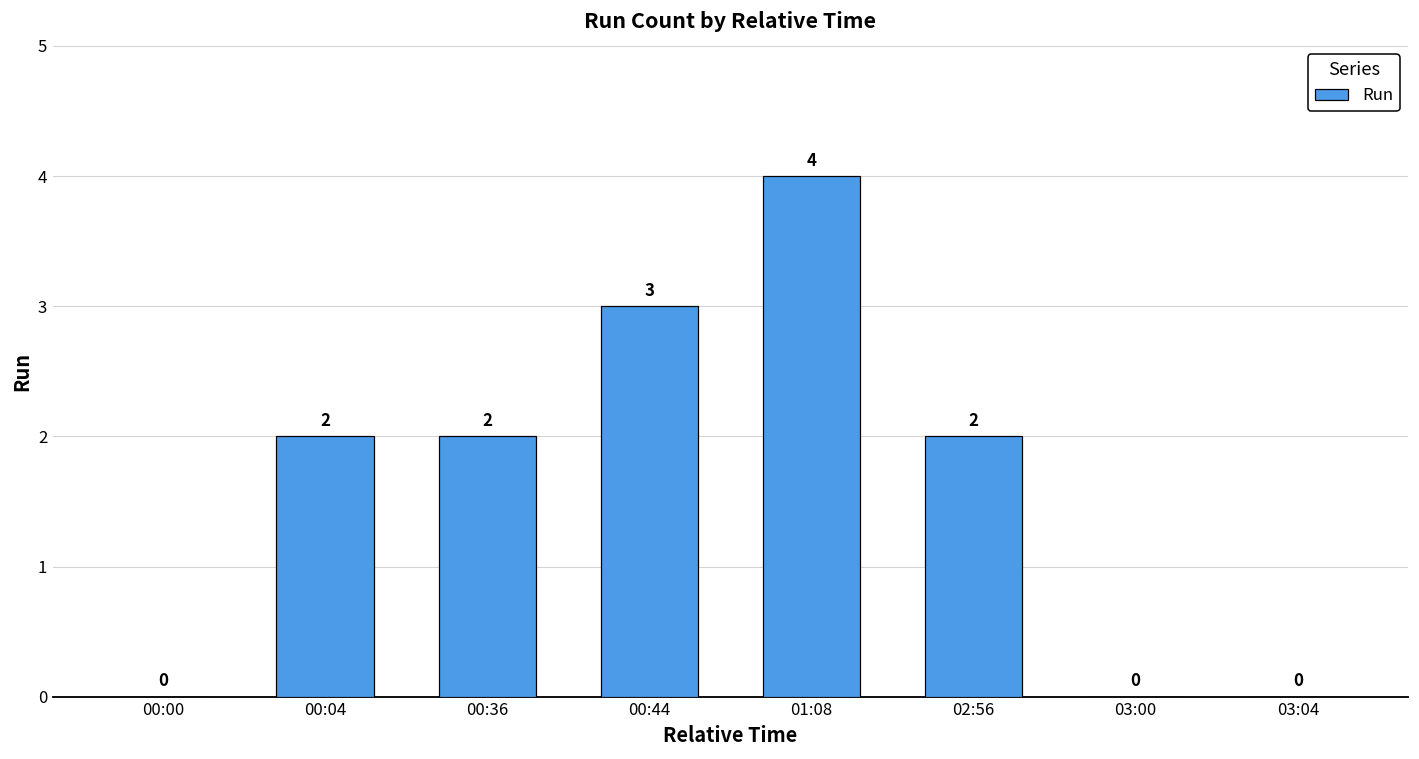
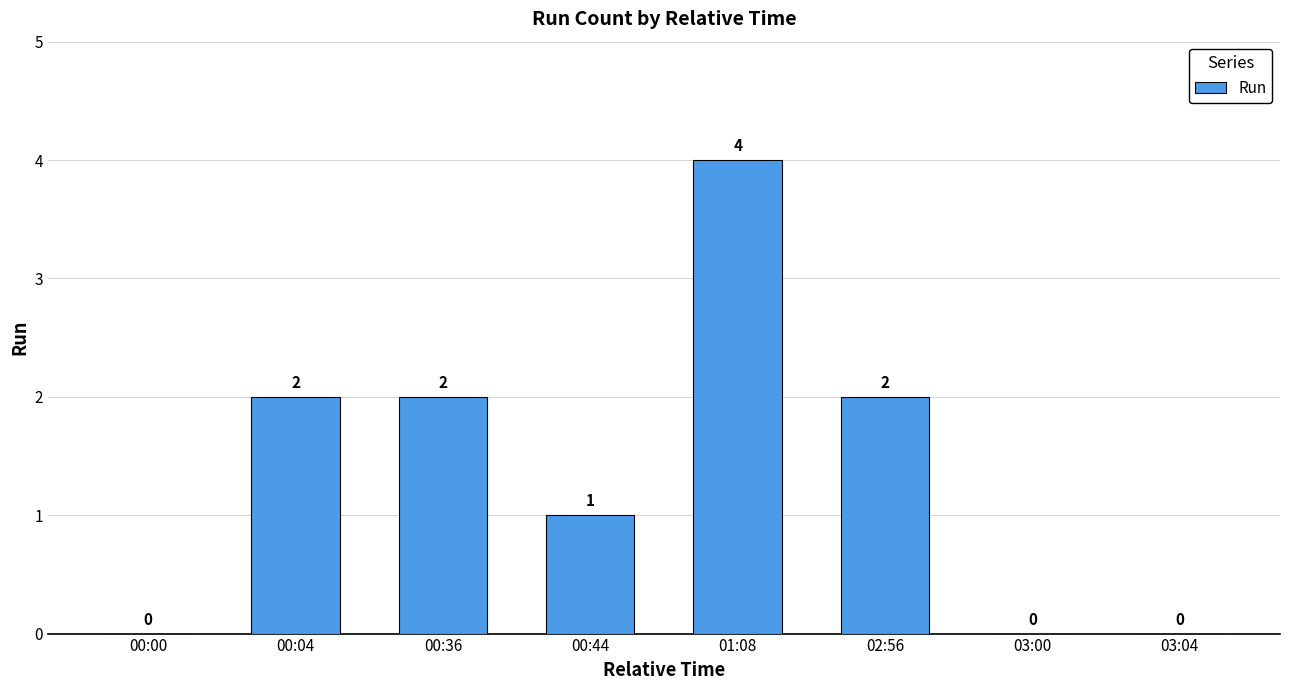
00:44: 3 -> 1
